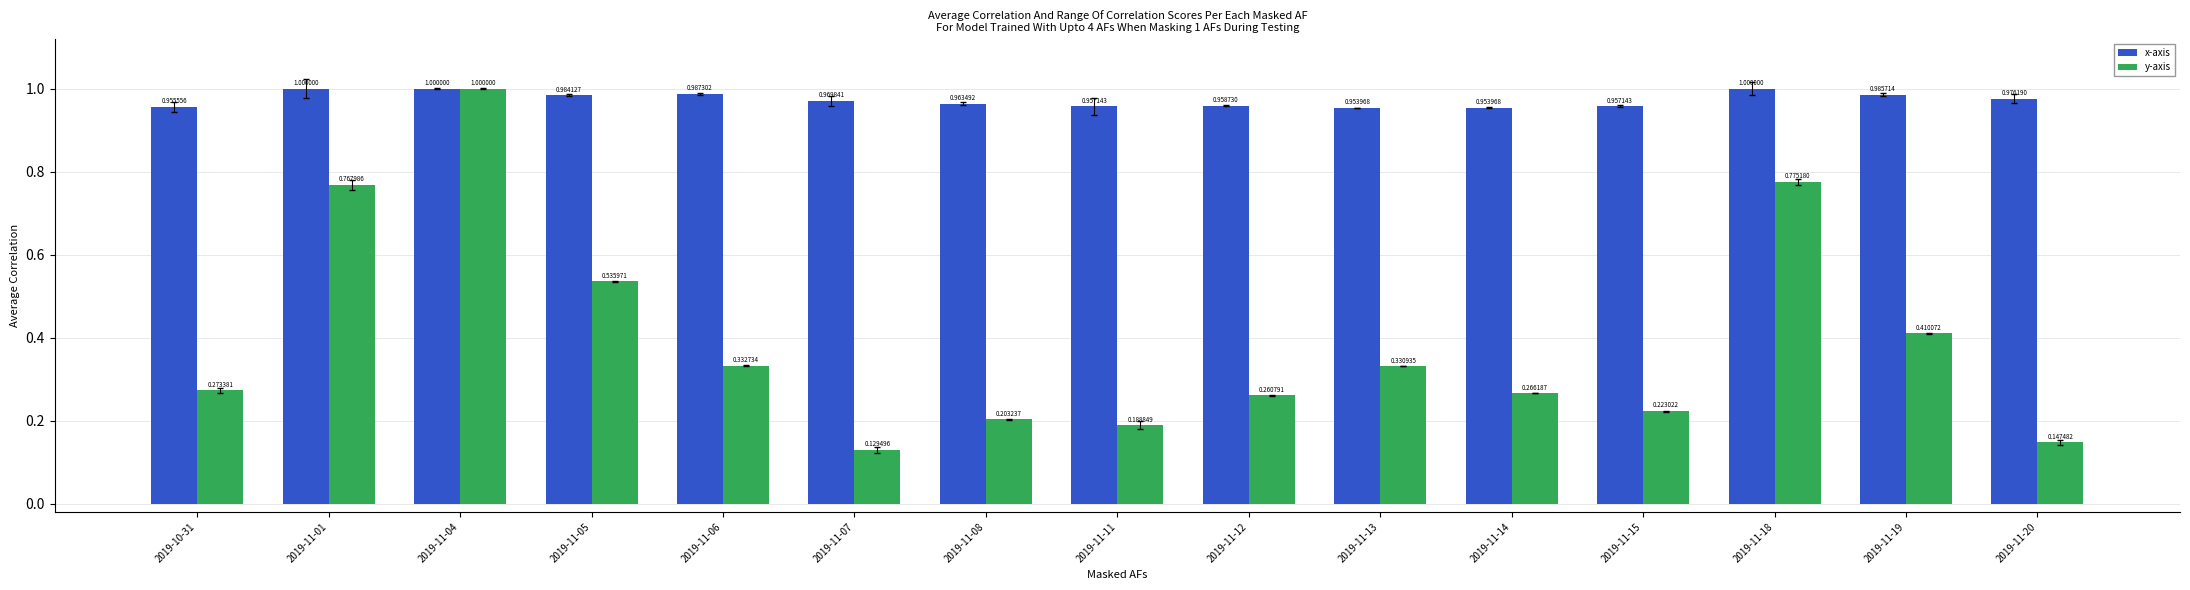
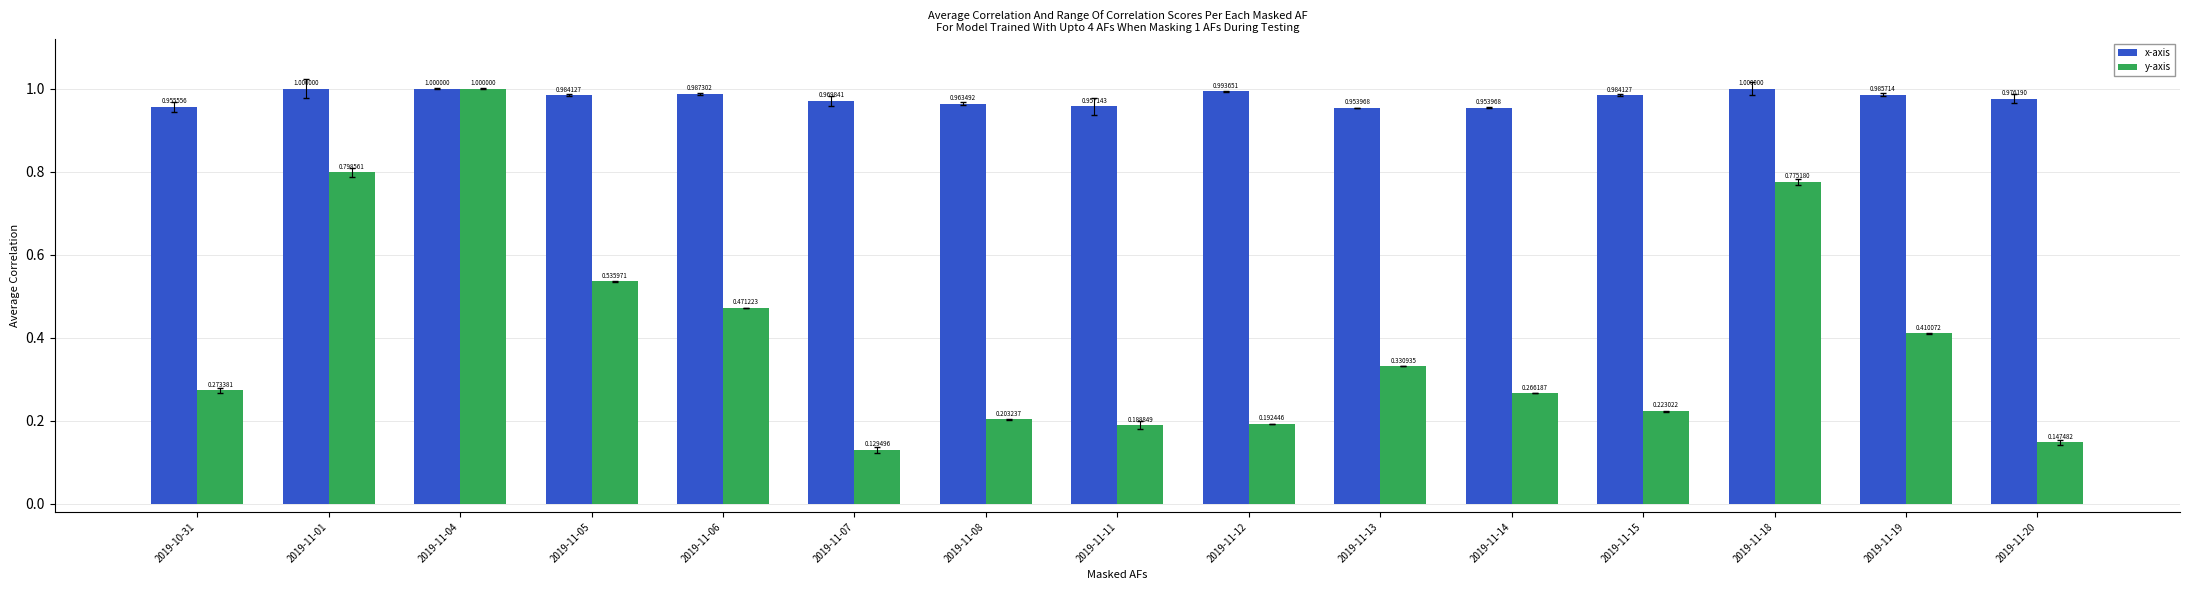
y-axis, 2019-11-01: 0.767986 -> 0.798561
y-axis, 2019-11-06: 0.332734 -> 0.471223
x-axis, 2019-11-12: 0.958730 -> 0.993651
y-axis, 2019-11-12: 0.260791 -> 0.192446
x-axis, 2019-11-15: 0.957143 -> 0.984127
